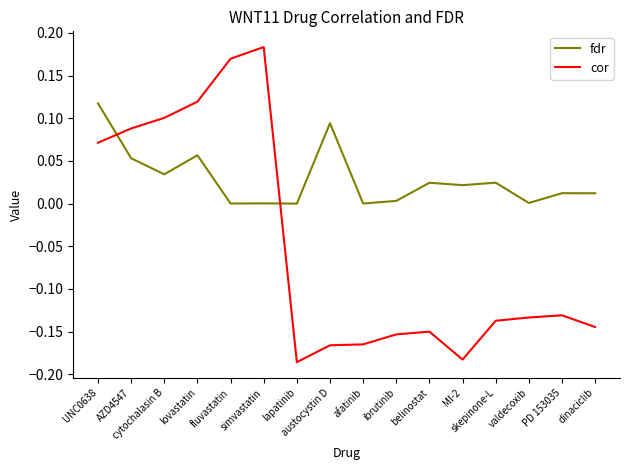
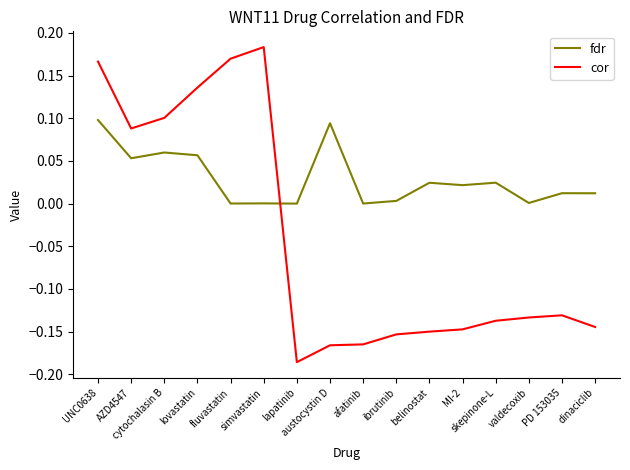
fdr, UNC0638: 0.12 -> 0.10
cor, UNC0638: 0.07 -> 0.17
fdr, cytochalasin B: 0.03 -> 0.06
cor, lovastatin: 0.12 -> 0.14
cor, MI-2: -0.18 -> -0.15
